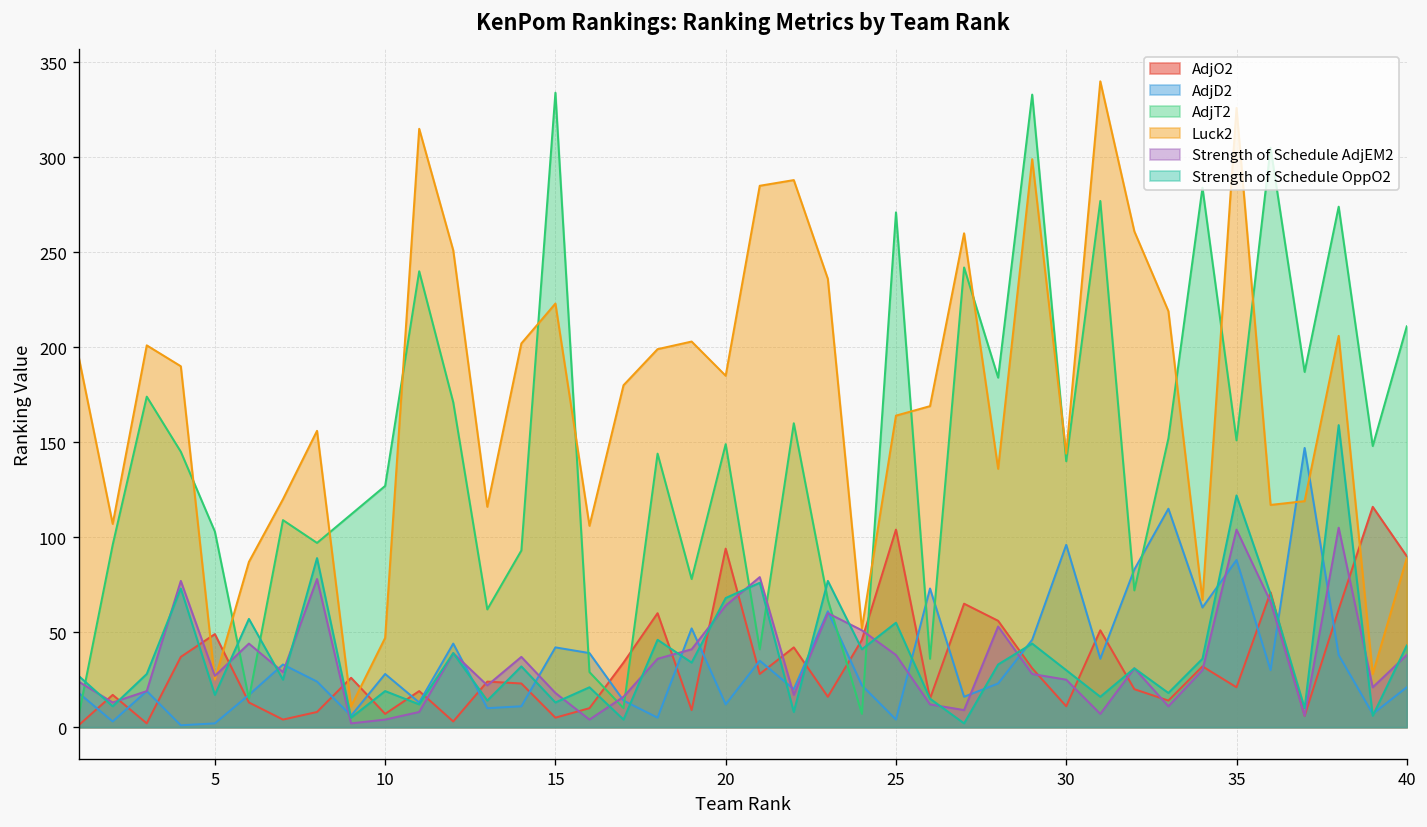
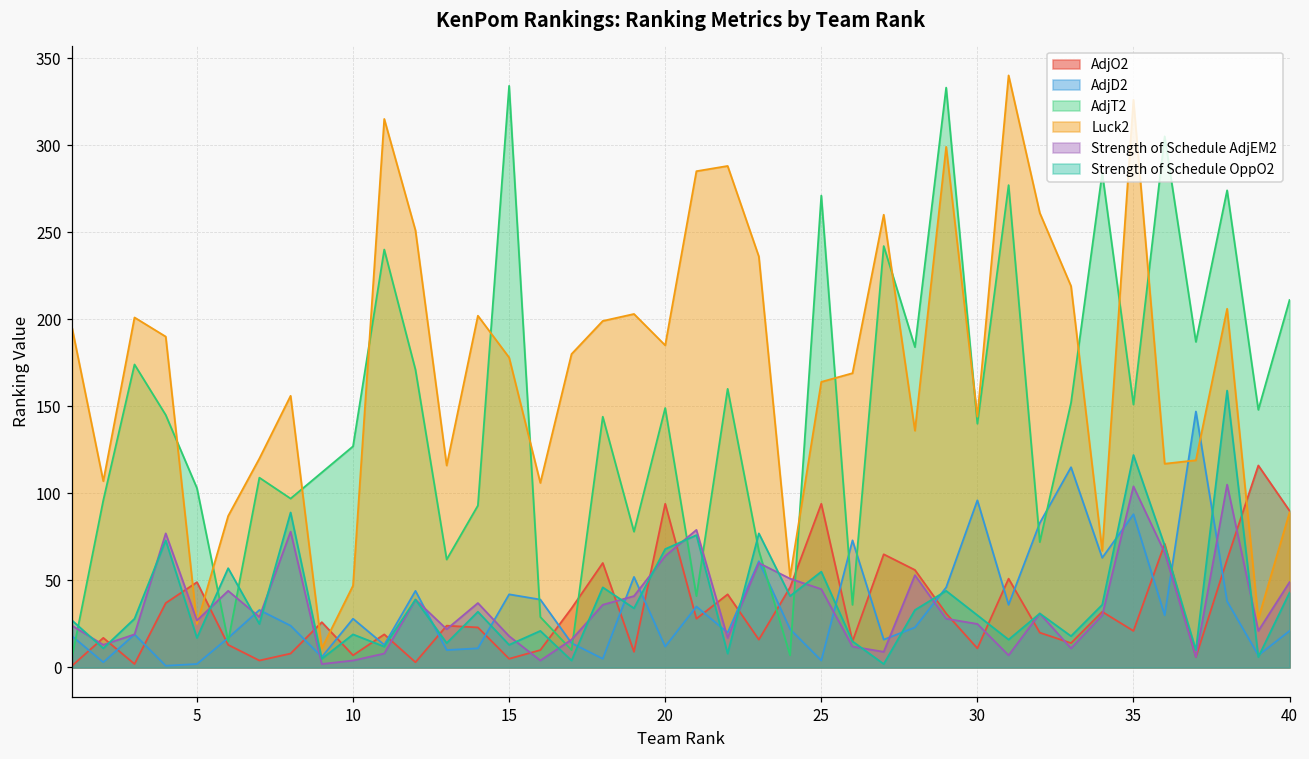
Luck2, 15: 223 -> 178
AdjO2, 25: 104 -> 94
Strength of Schedule AdjEM2, 25: 38 -> 45
Strength of Schedule AdjEM2, 40: 38 -> 49
